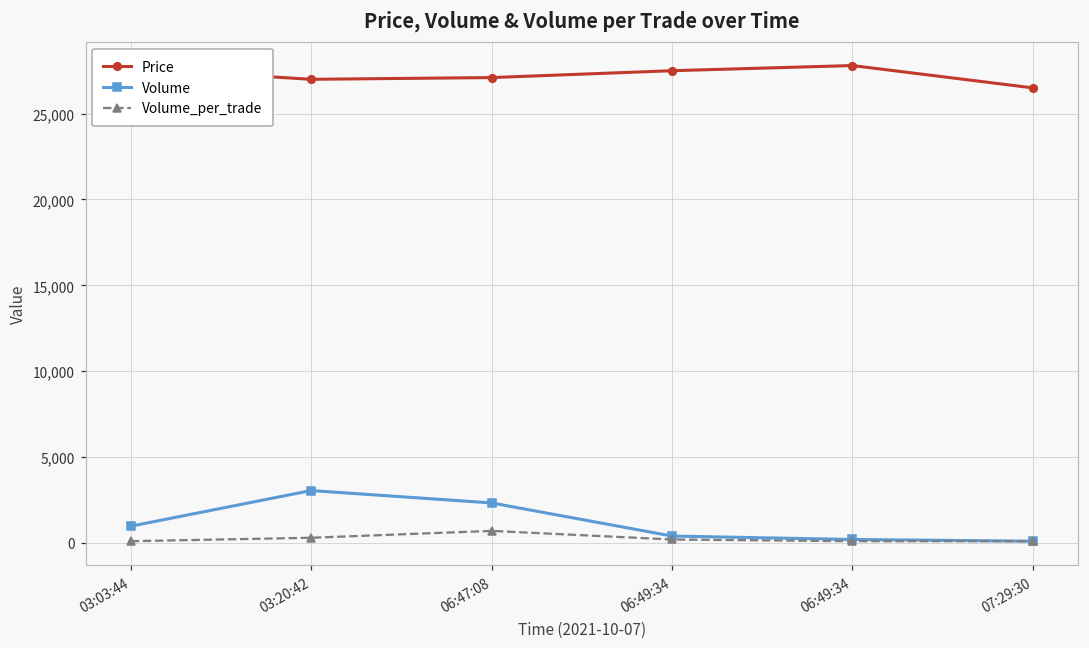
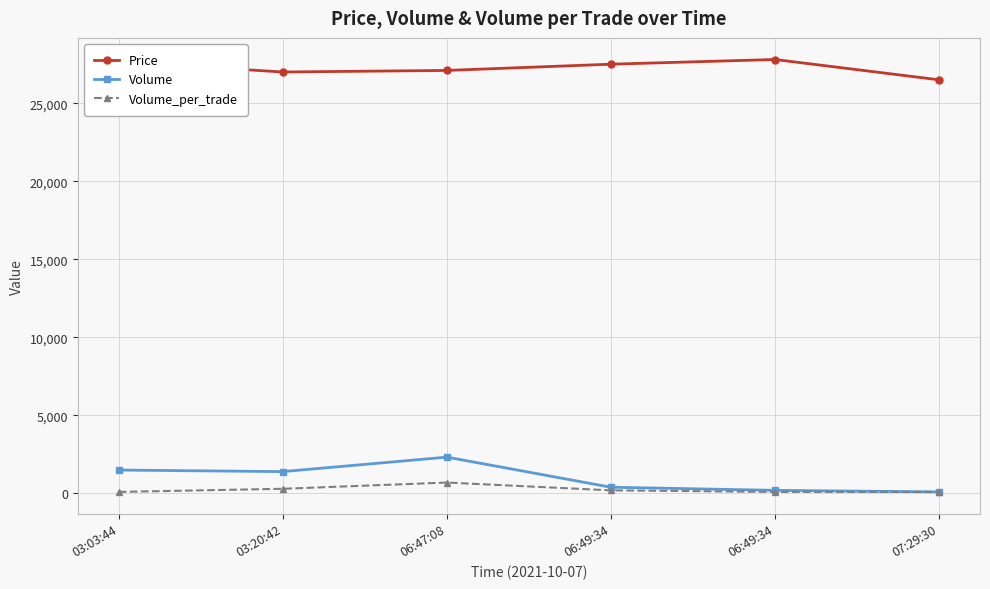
Volume, 03:03:44: 1,000 -> 1,500
Volume, 03:20:42: 3,000 -> 1,400
